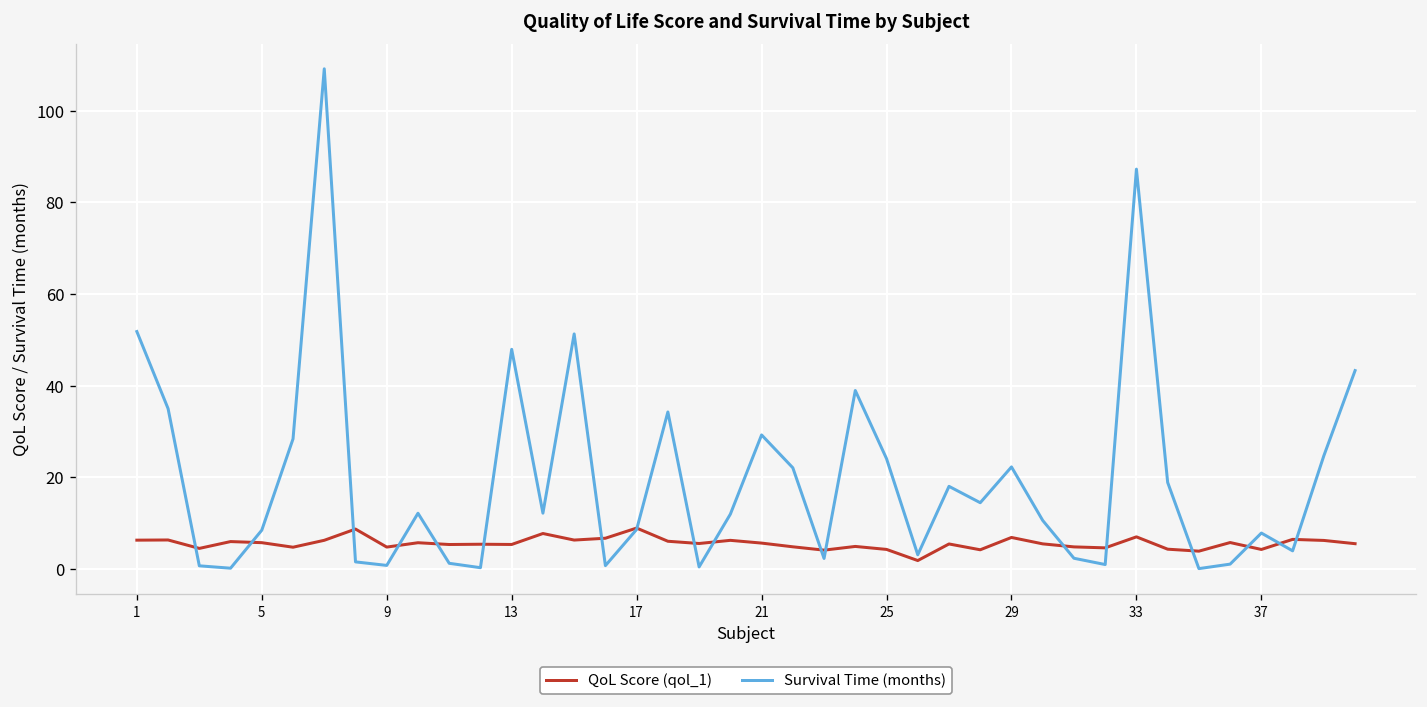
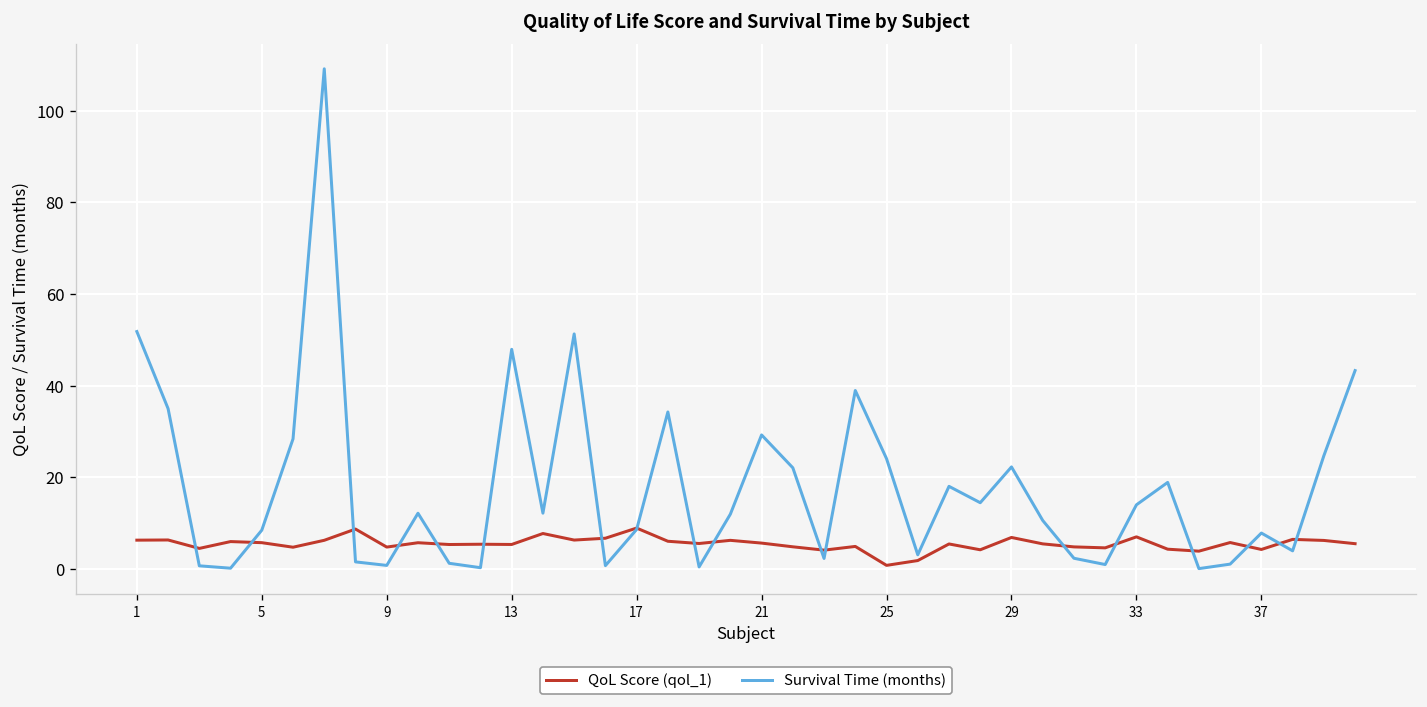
QoL Score (qol_1), 25: 4 -> 1
Survival Time (months), 33: 87 -> 14
